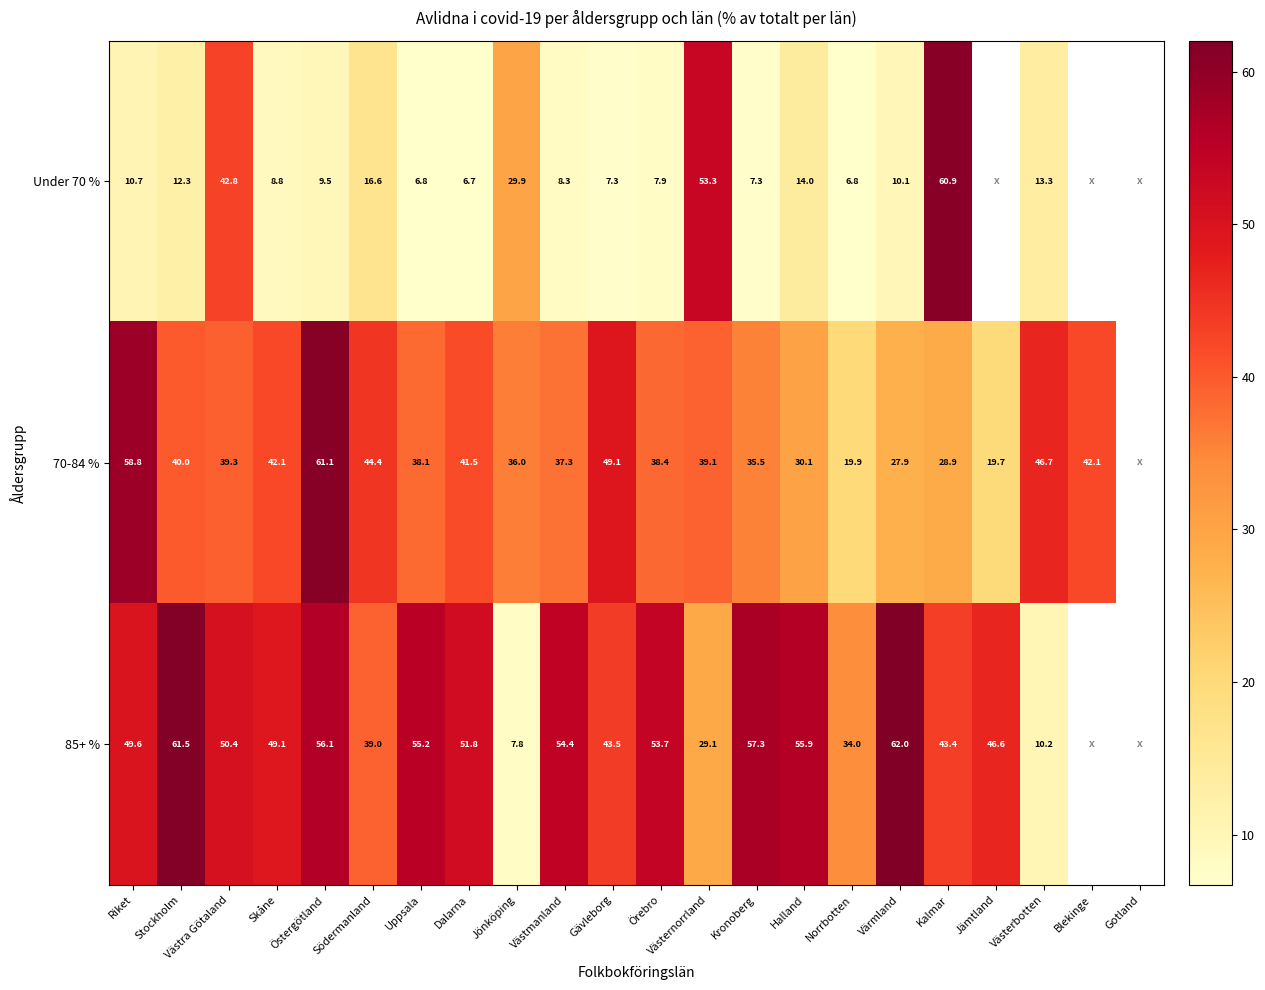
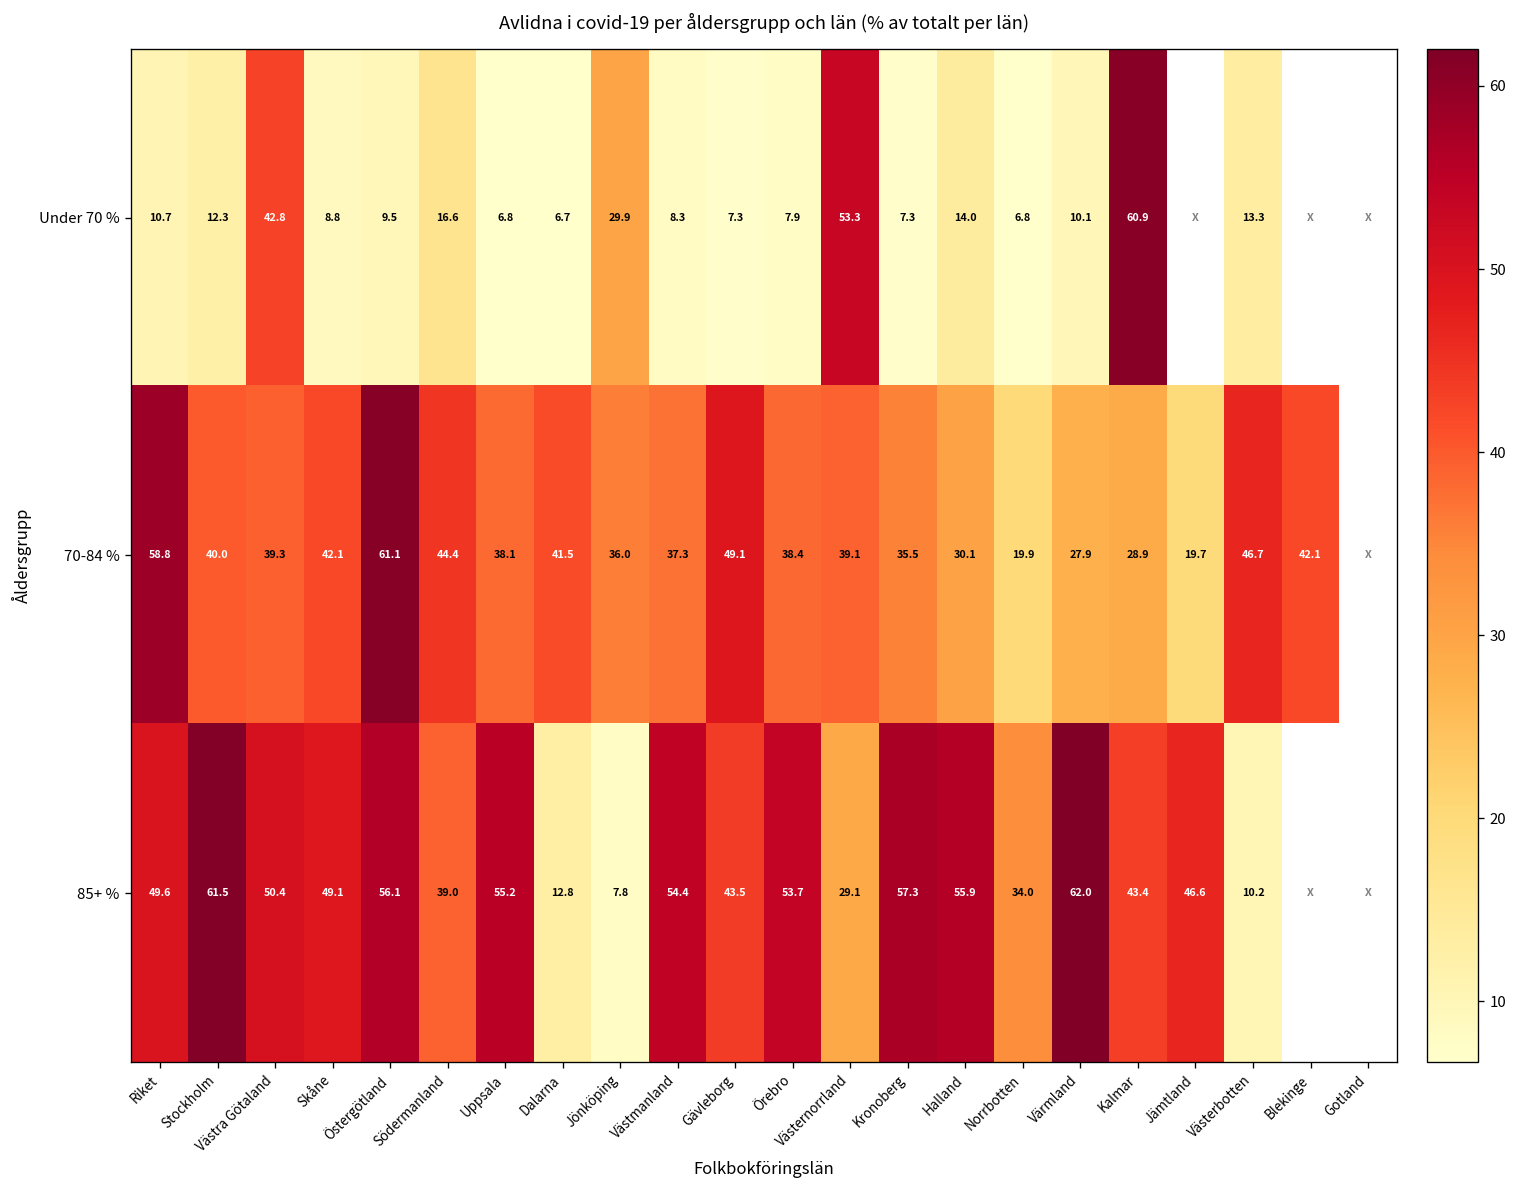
85+ %, Dalarna: 51.8 -> 12.8
